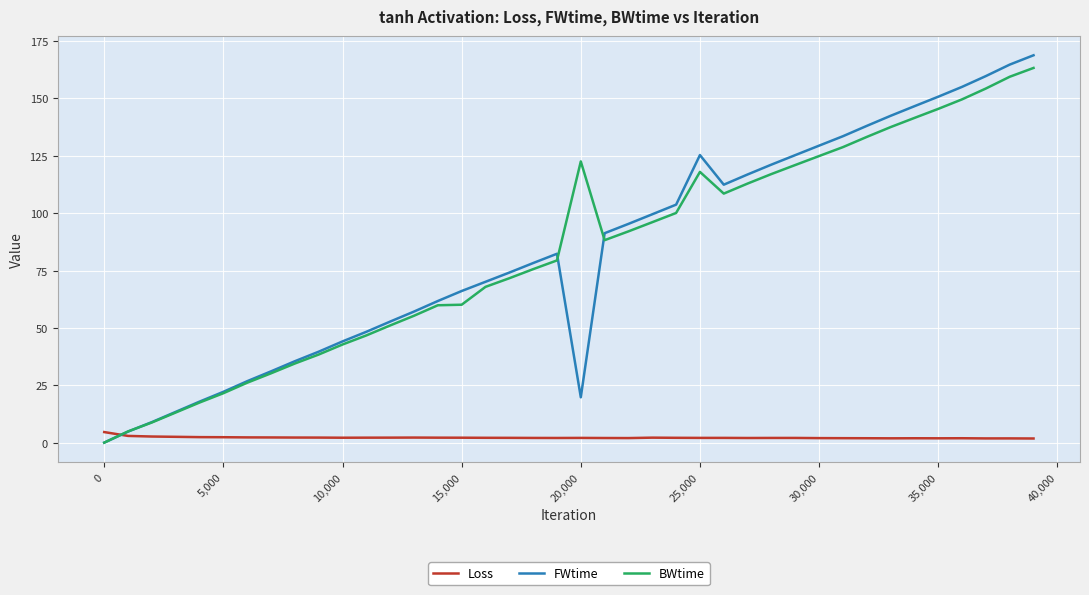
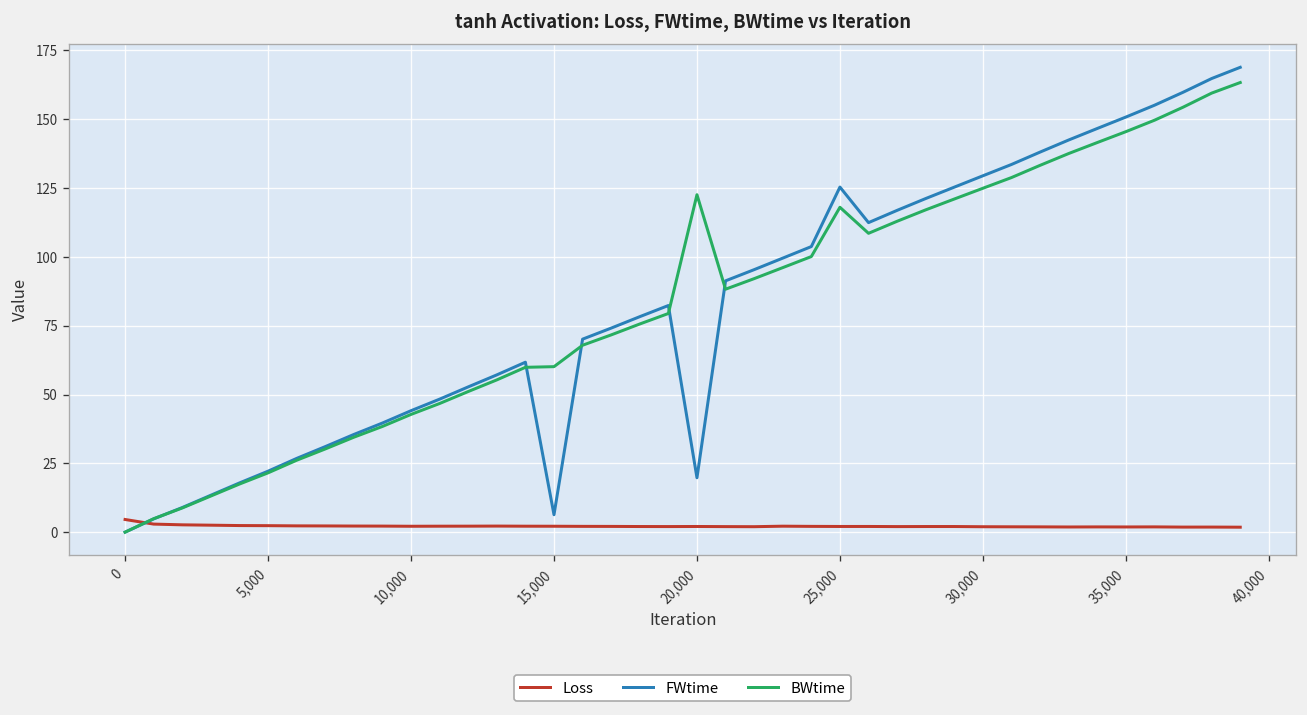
FWtime, 15,000: 66 -> 6
